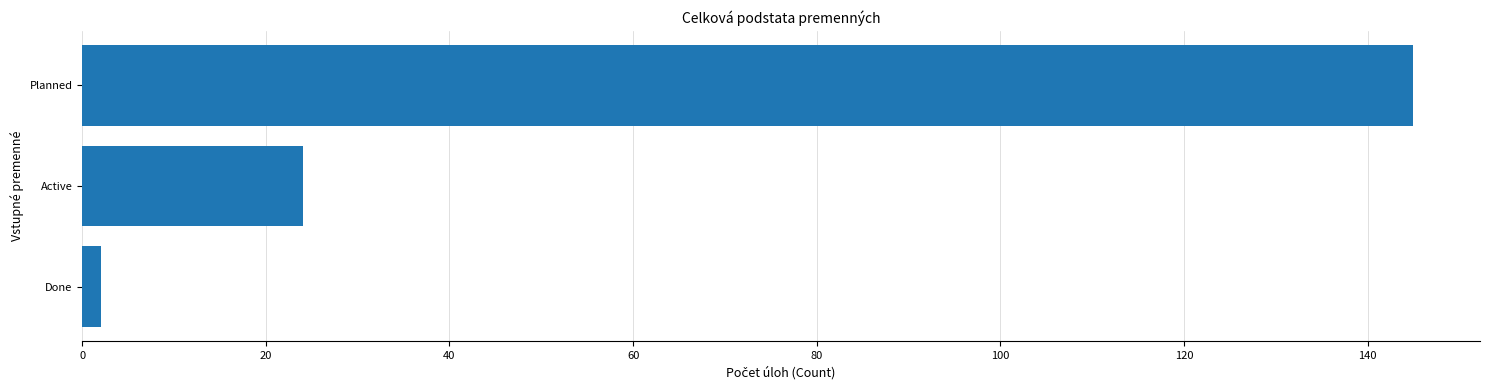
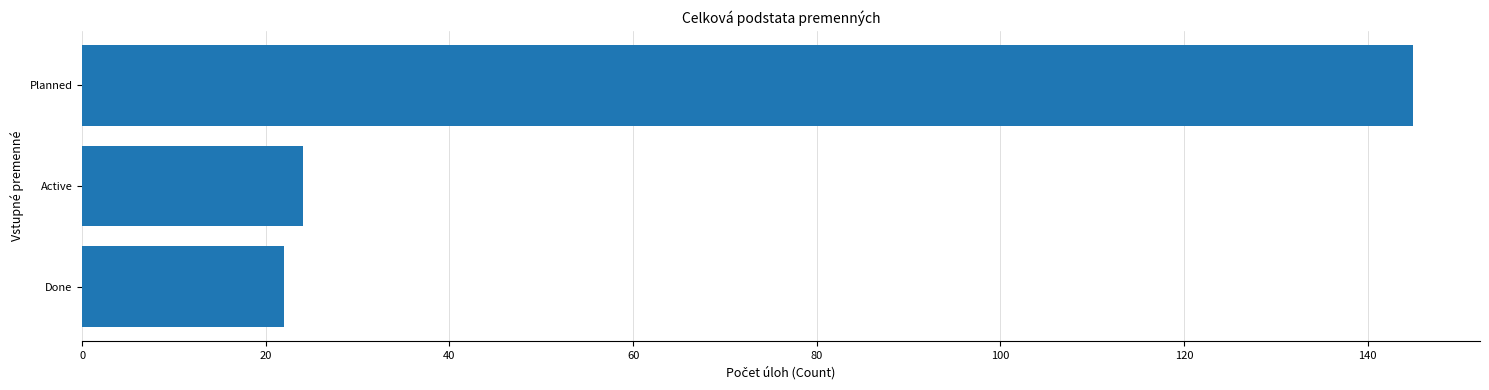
Done: 2 -> 22
